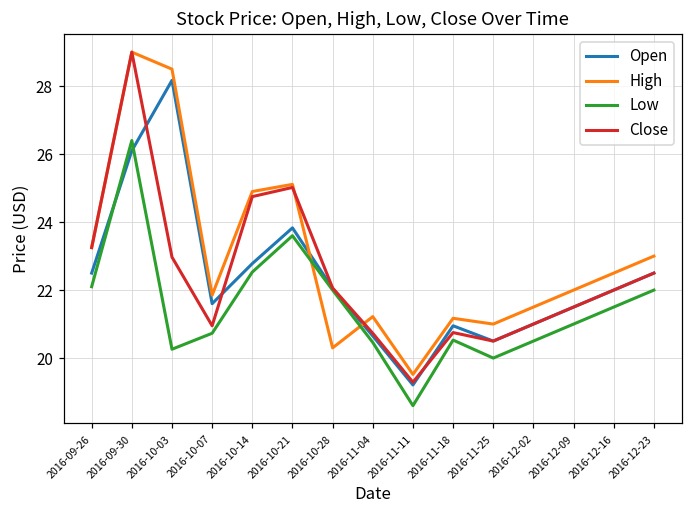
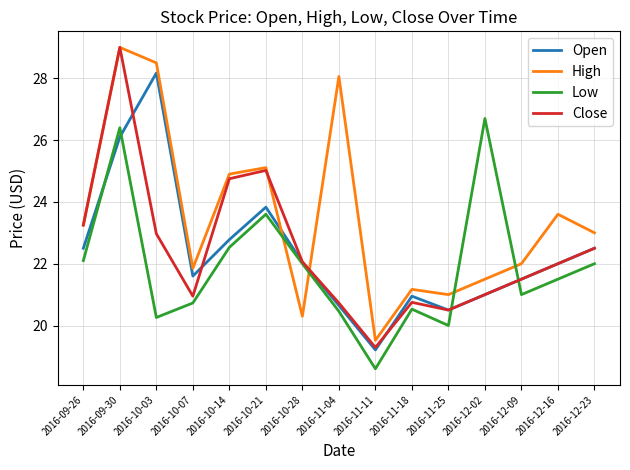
High, 2016-11-04: 21.2 -> 28.1
Low, 2016-12-02: 20.5 -> 26.7
High, 2016-12-16: 22.5 -> 23.6
